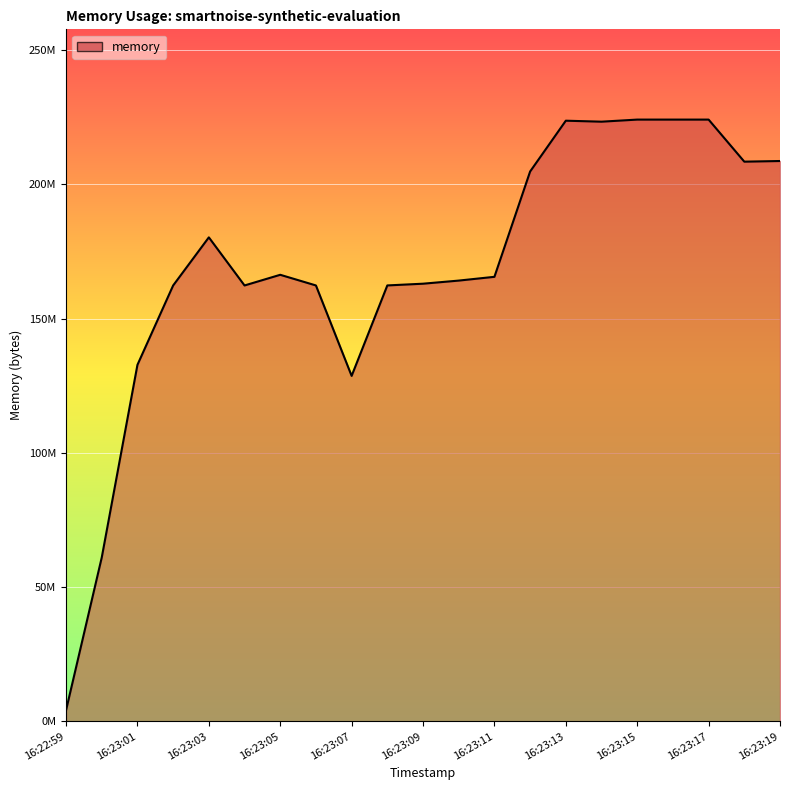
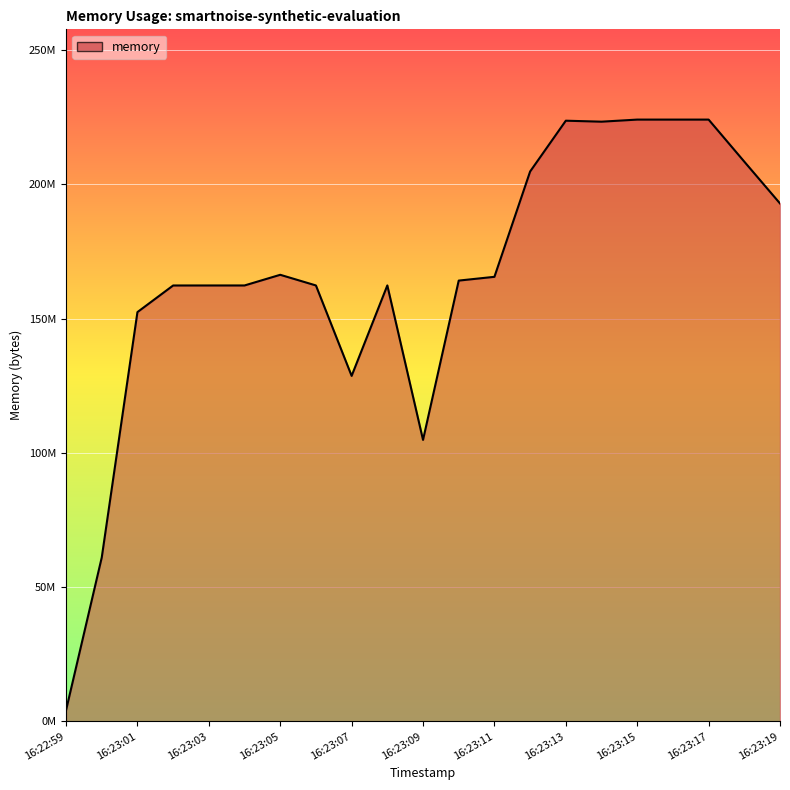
16:23:01: 133000000 -> 152000000
16:23:03: 180000000 -> 162000000
16:23:09: 163000000 -> 105000000
16:23:19: 209000000 -> 193000000
